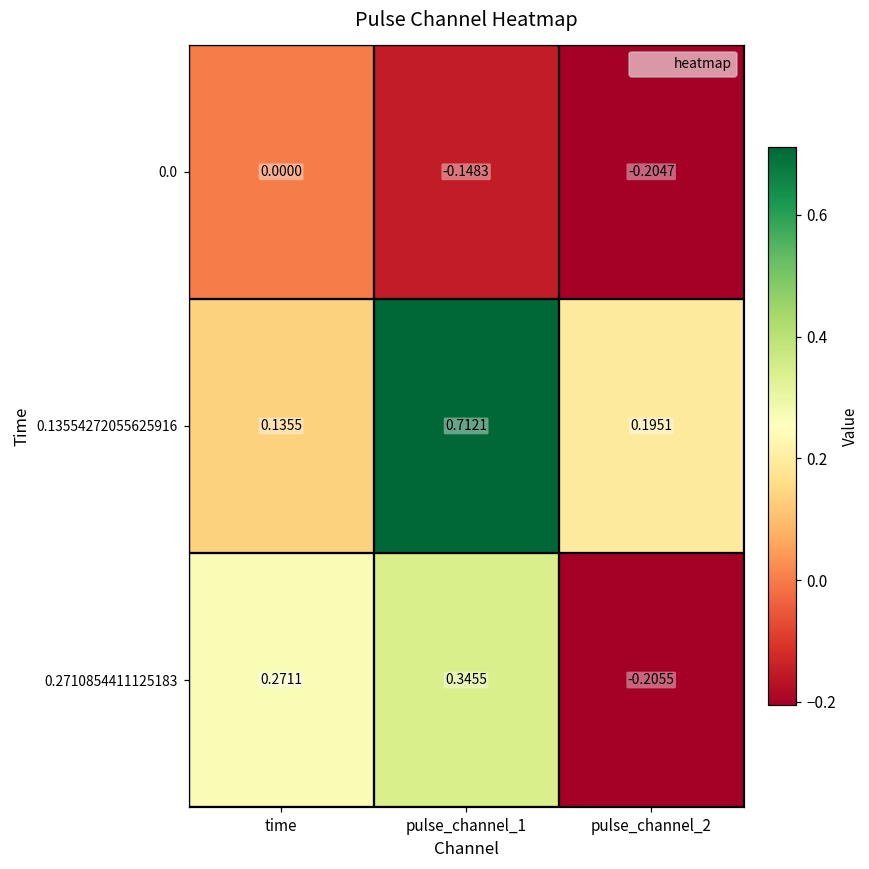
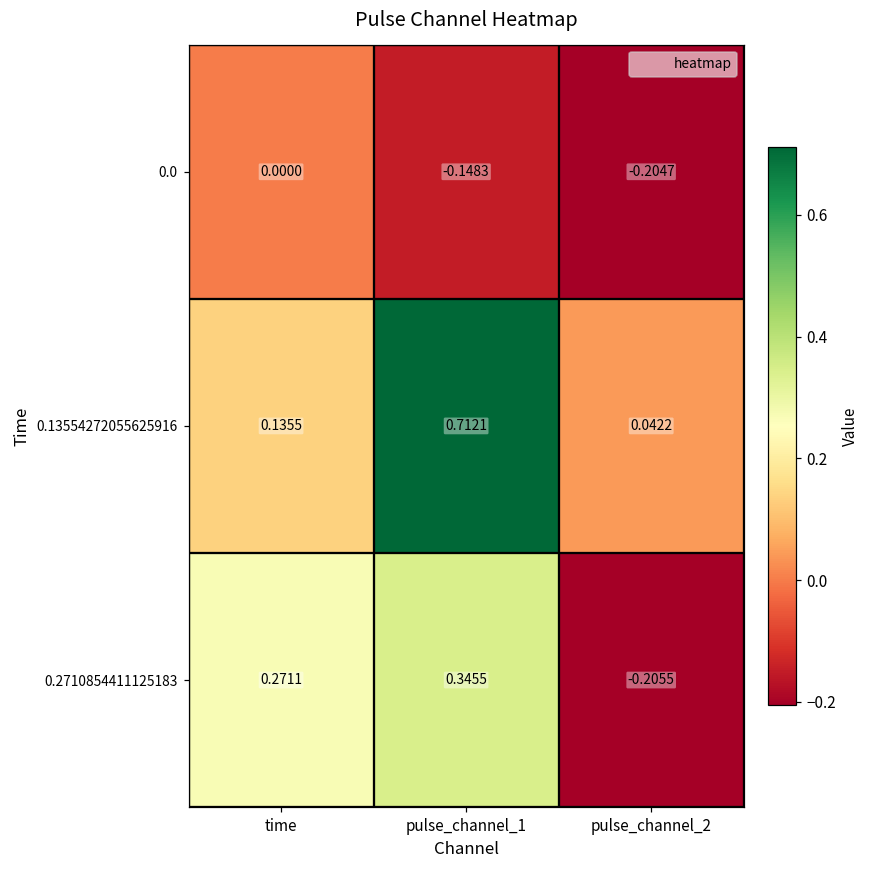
0.13554272055625916, pulse_channel_2: 0.1951 -> 0.0422
